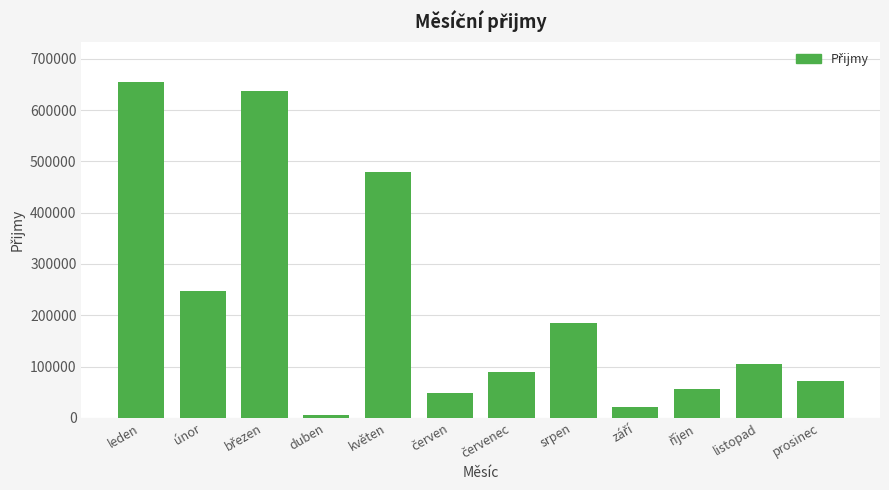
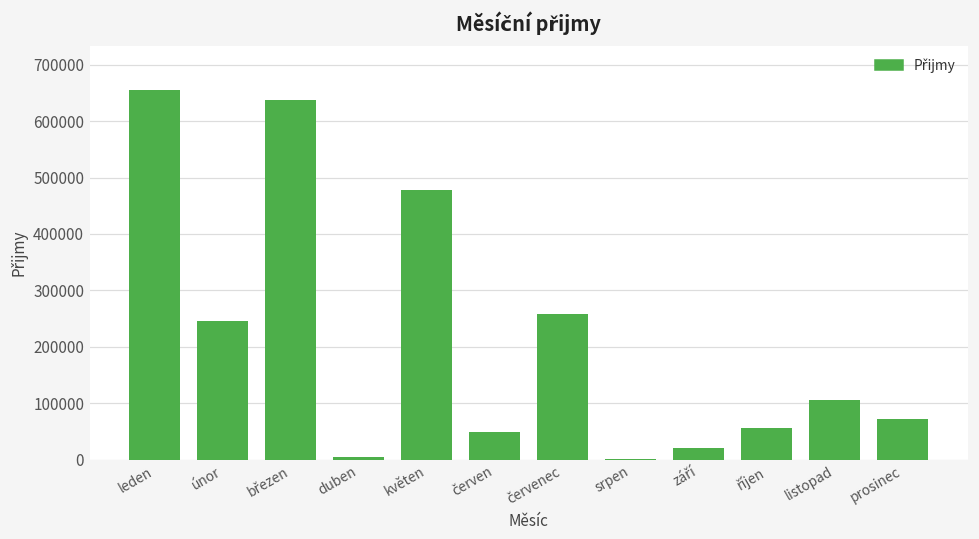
červenec: 90000 -> 260000
srpen: 180000 -> 0
